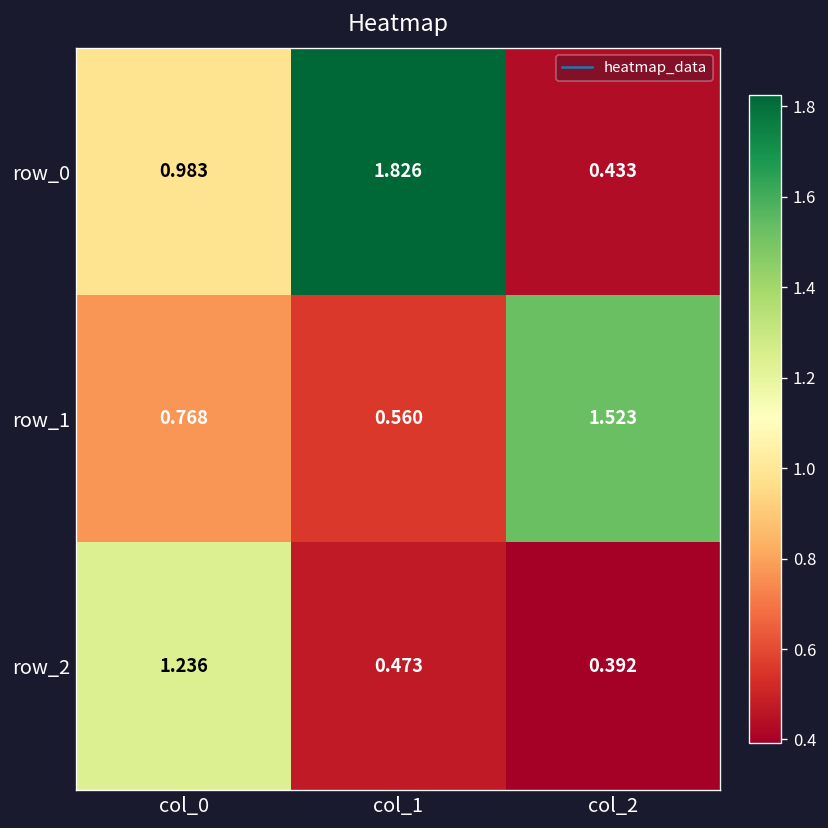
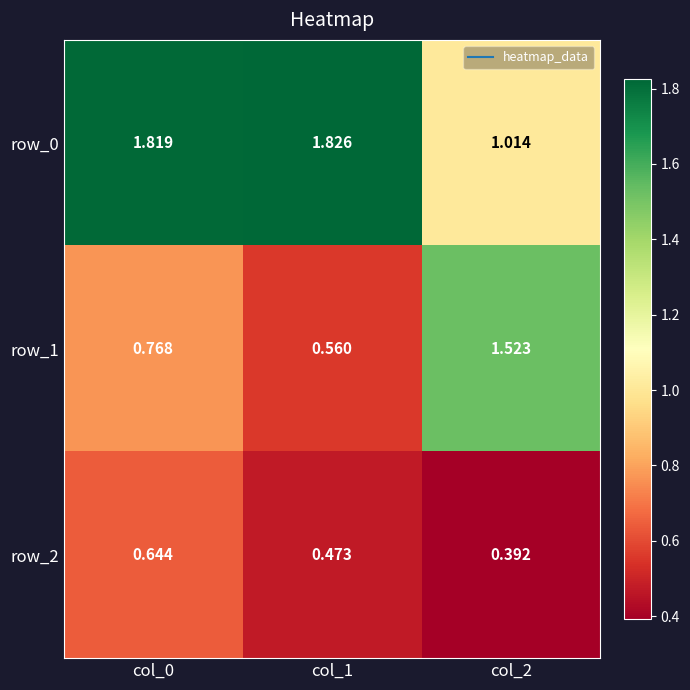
row_0, col_0: 0.983 -> 1.819
row_0, col_2: 0.433 -> 1.014
row_2, col_0: 1.236 -> 0.644
